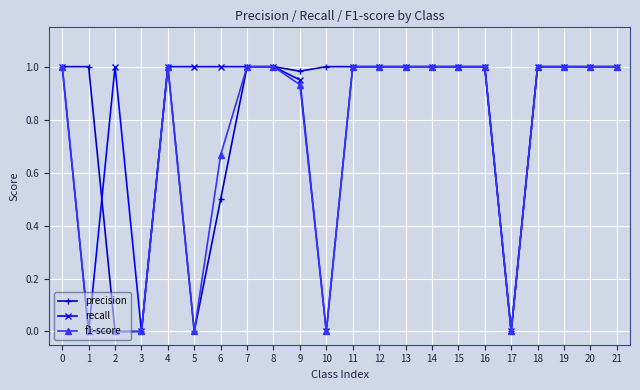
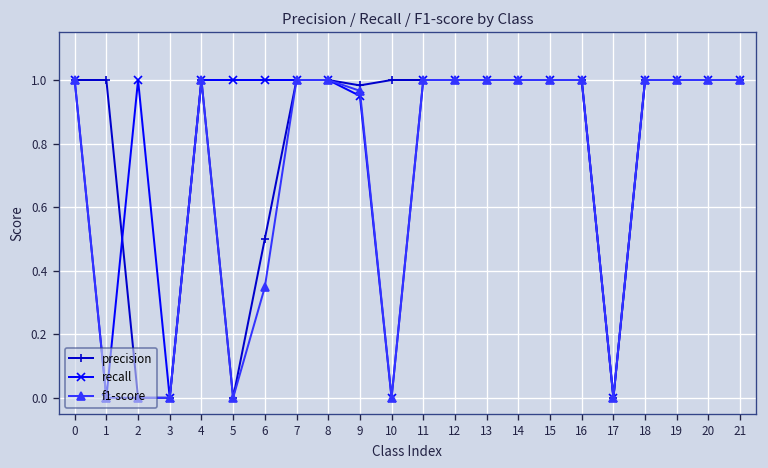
f1-score, 6: 0.67 -> 0.35
f1-score, 9: 0.93 -> 0.97
